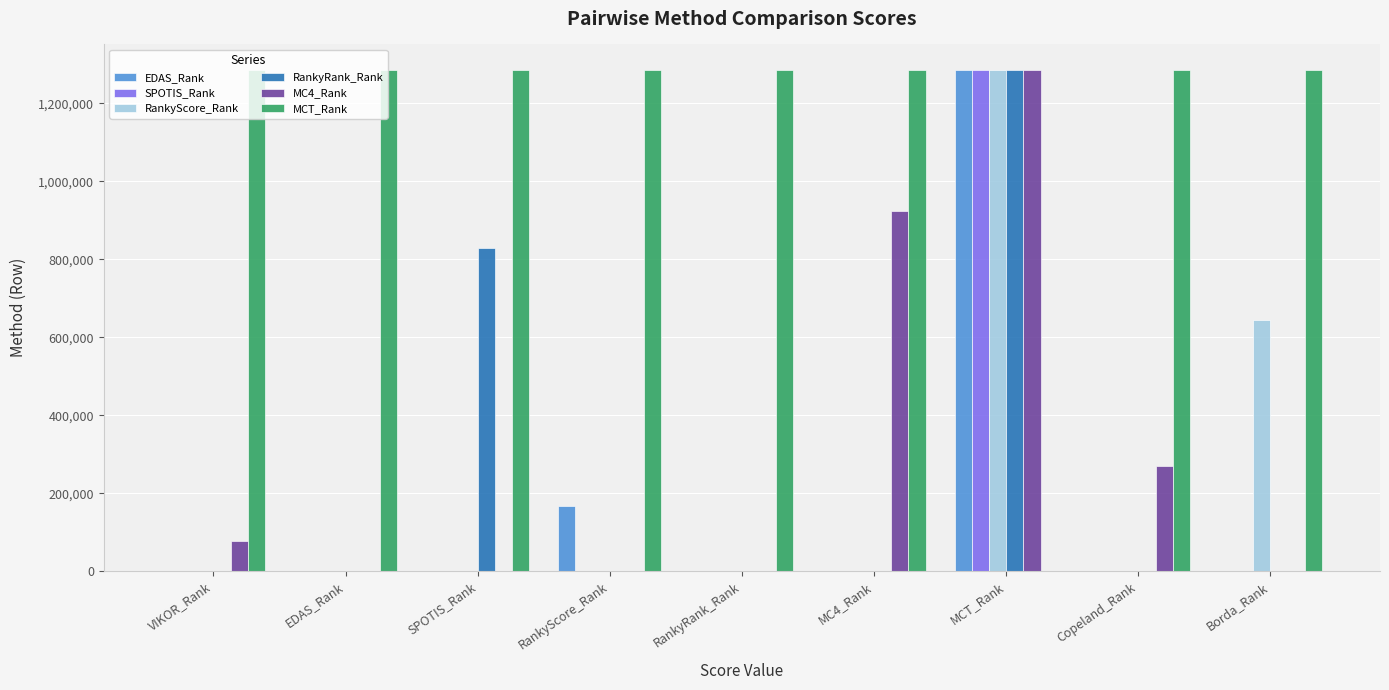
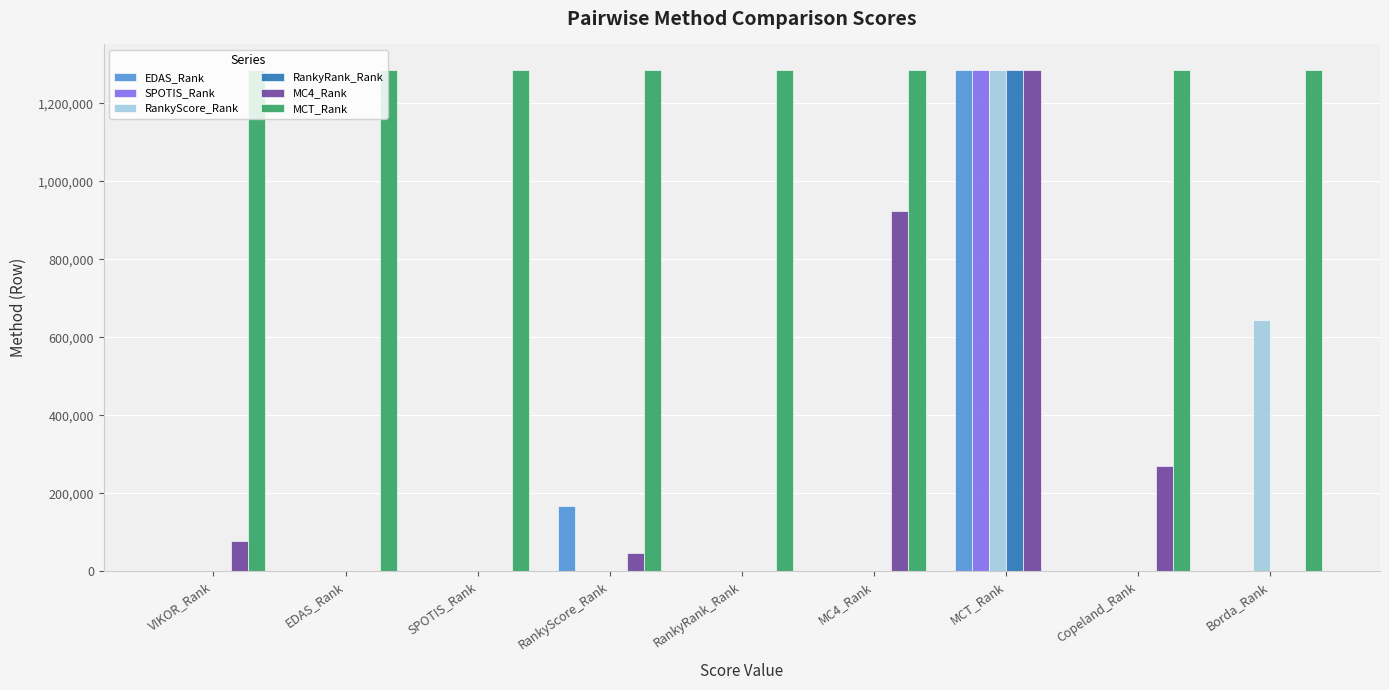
RankyRank_Rank, SPOTIS_Rank: 830,000 -> 0
MC4_Rank, RankyScore_Rank: 0 -> 50,000
